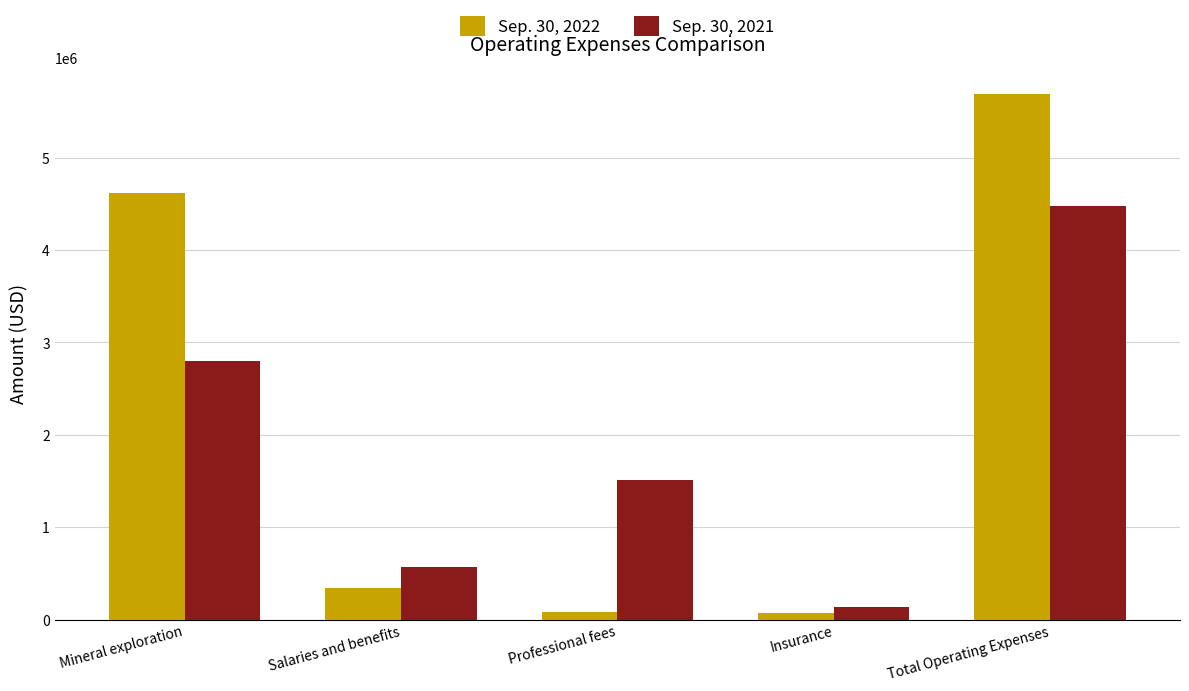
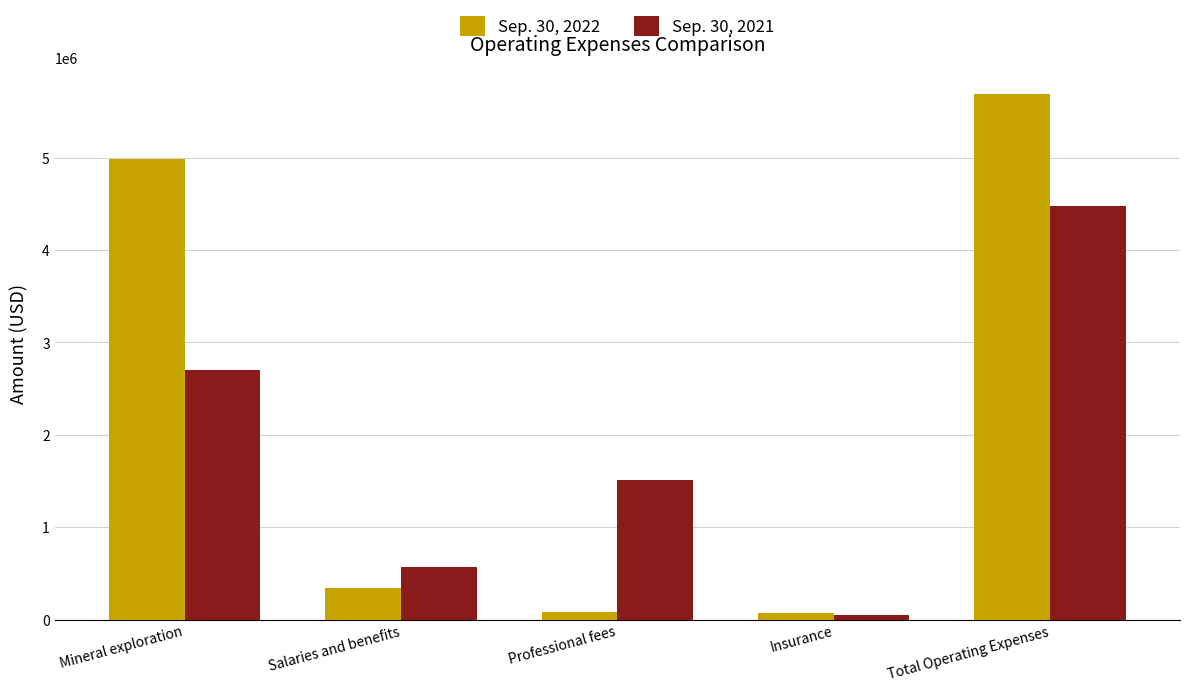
Sep. 30, 2022, Mineral exploration: 4600000 -> 5000000
Sep. 30, 2021, Mineral exploration: 2800000 -> 2700000
Sep. 30, 2021, Insurance: 100000 -> 0
